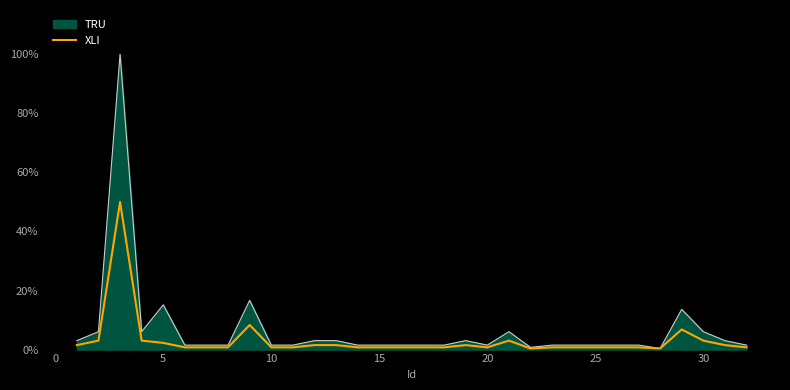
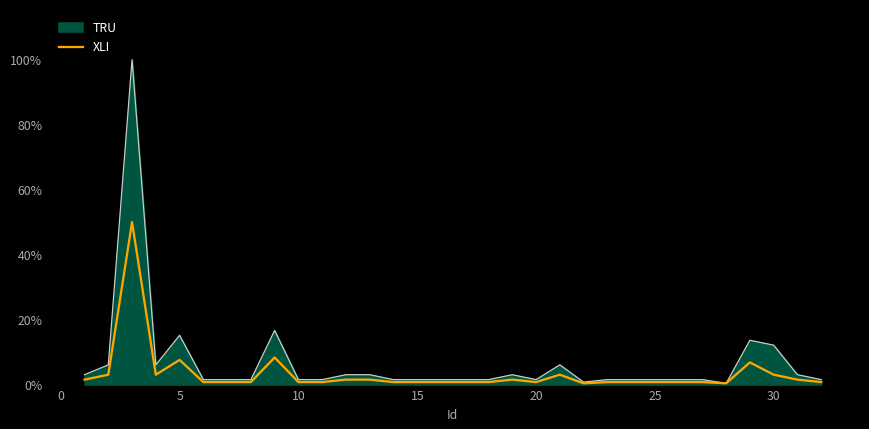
XLI, 5: 2% -> 8%
TRU, 30: 6% -> 12%
